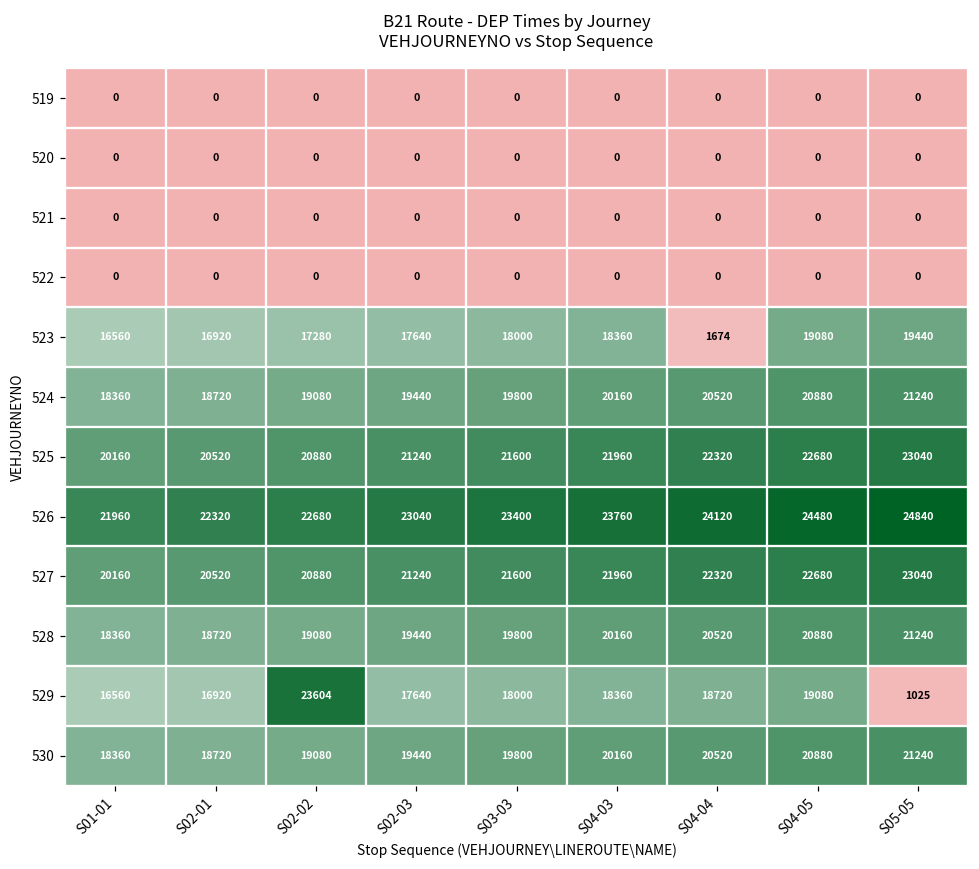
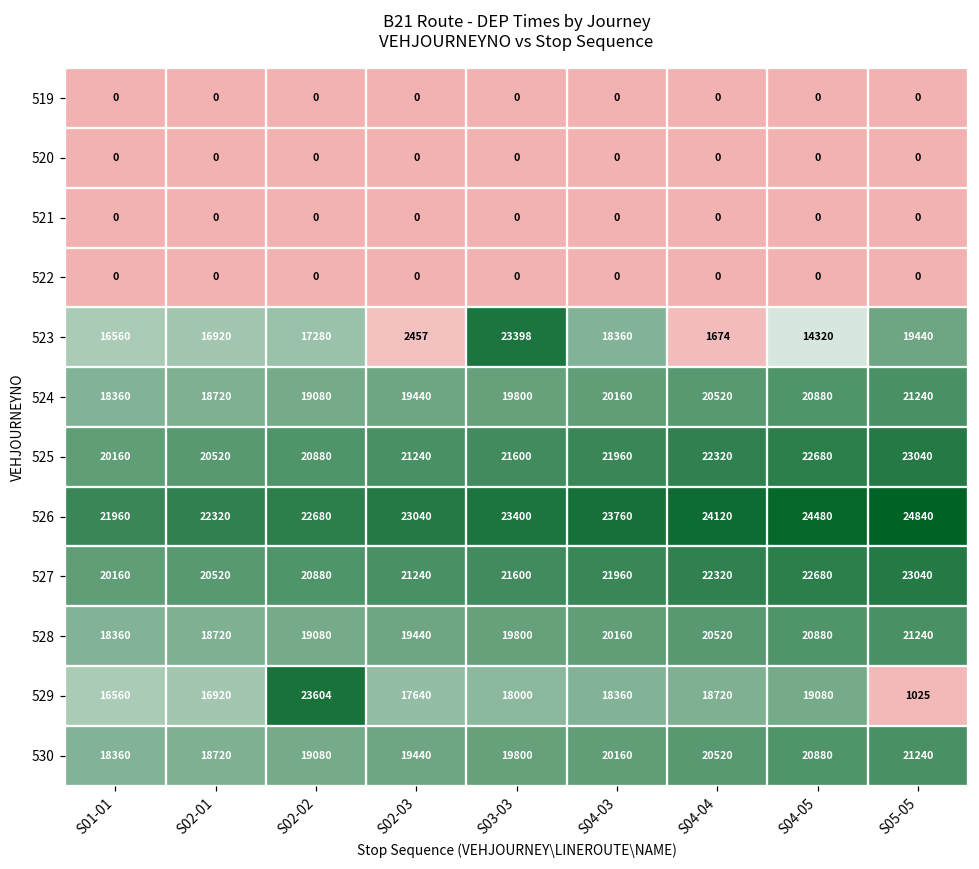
523, S02-03: 17640 -> 2457
523, S03-03: 18000 -> 23398
523, S04-05: 19080 -> 14320
